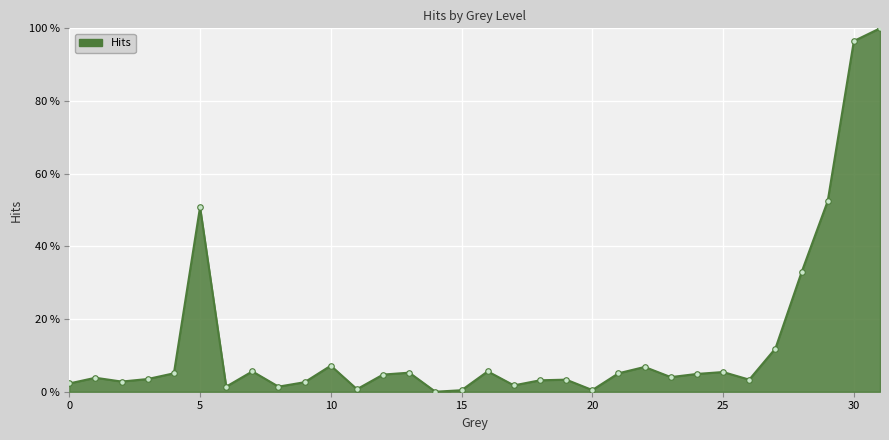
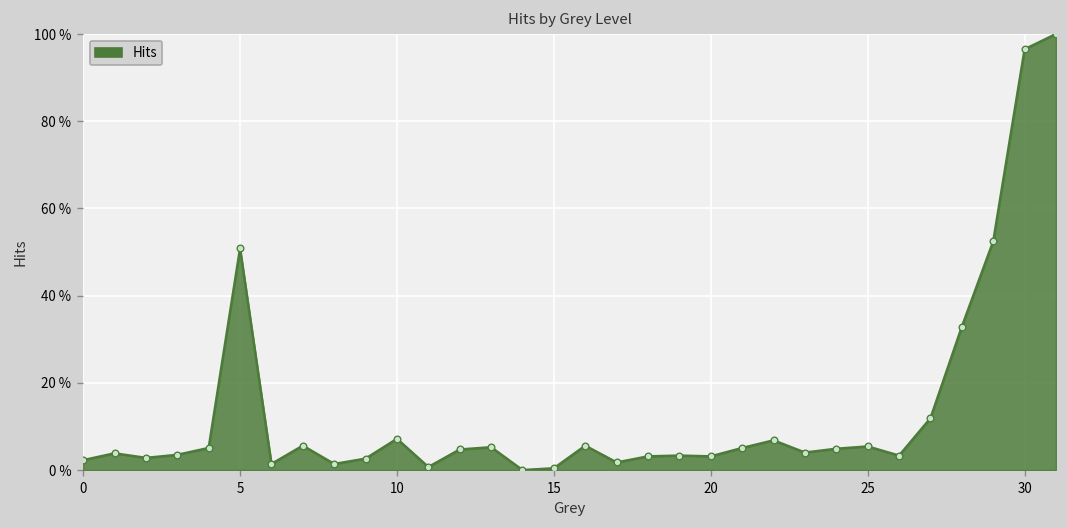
20: 0 % -> 3 %
